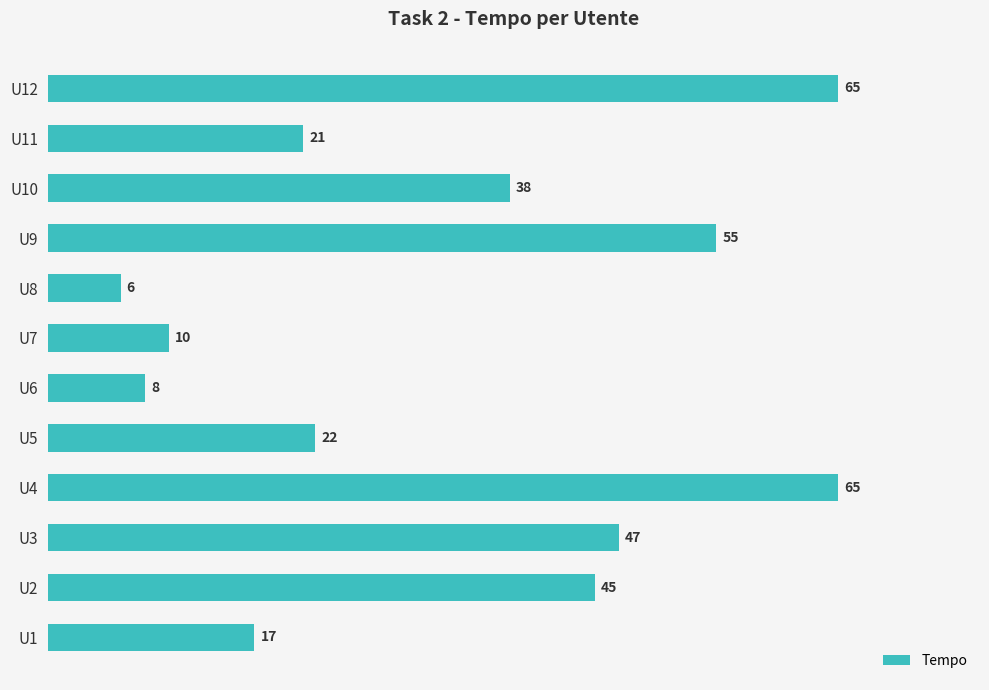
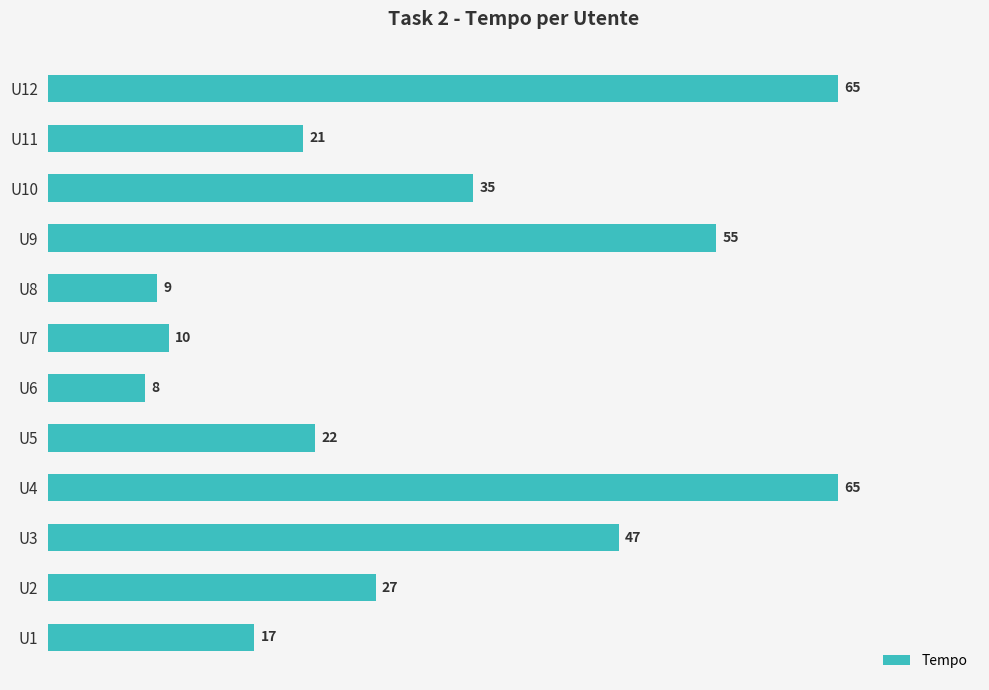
U10: 38 -> 35
U8: 6 -> 9
U2: 45 -> 27
